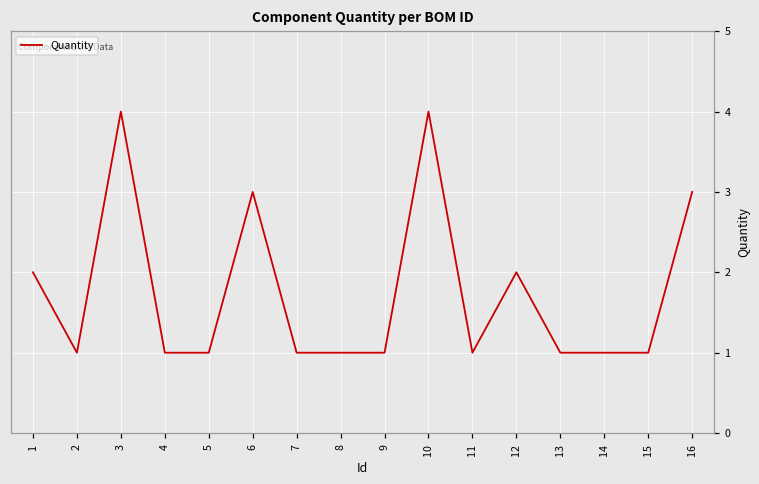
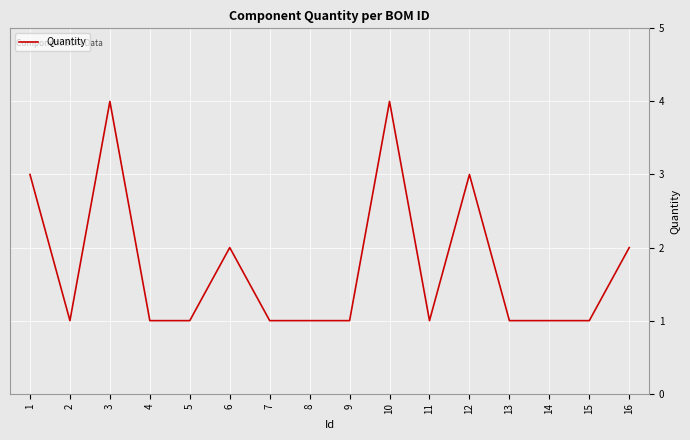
1: 2 -> 3
6: 3 -> 2
12: 2 -> 3
16: 3 -> 2
